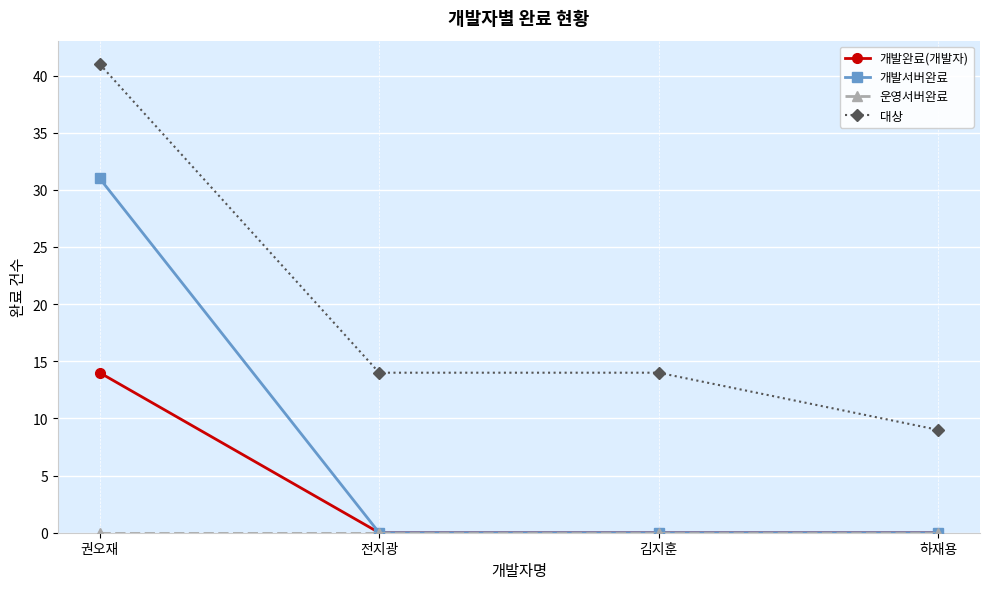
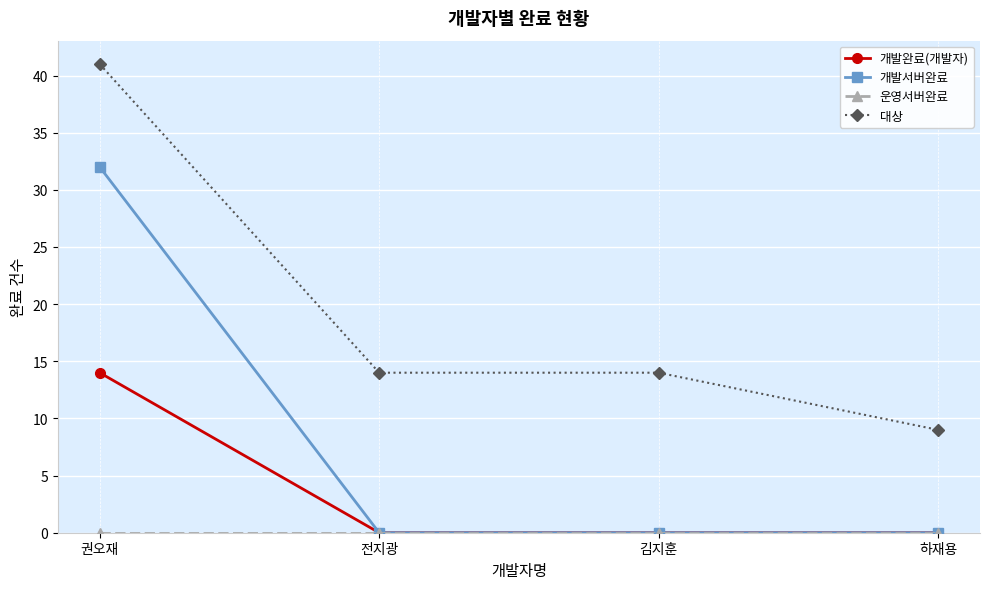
개발서버완료, 권오재: 31 -> 32
